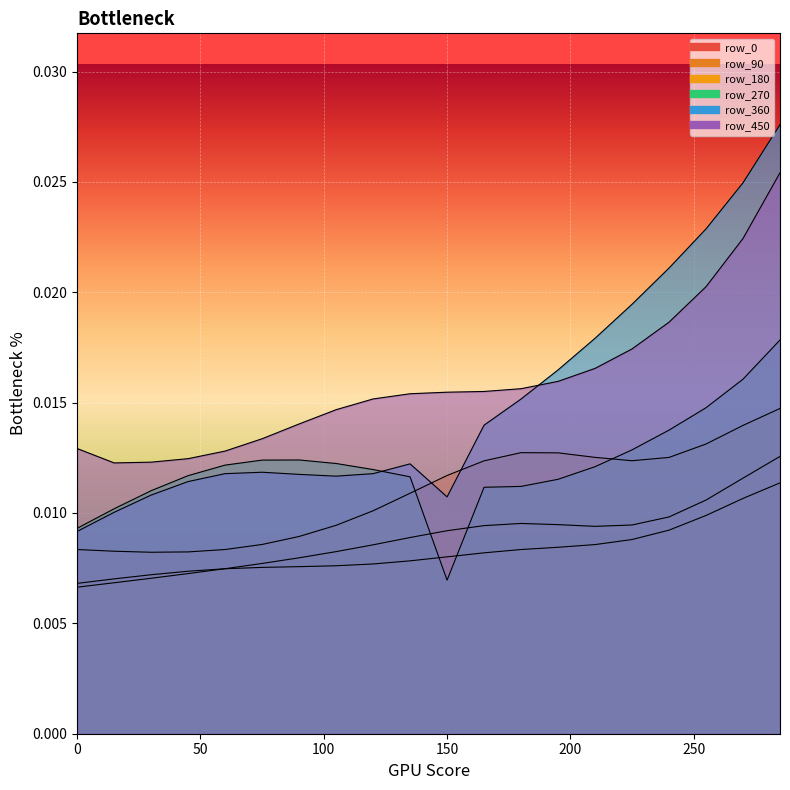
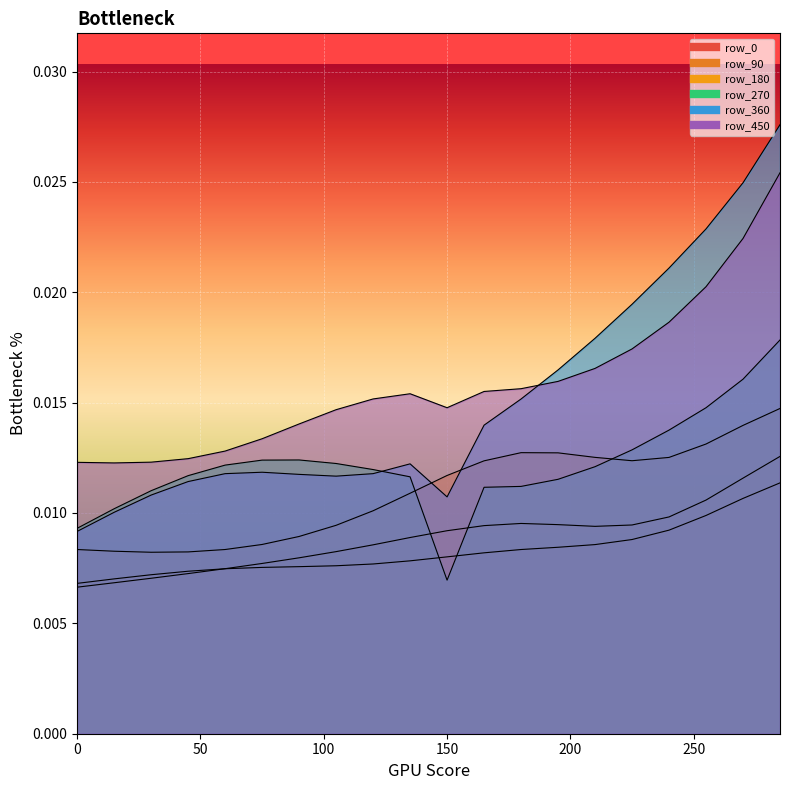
row_450, 0: 0.0129 -> 0.0123
row_450, 150: 0.0155 -> 0.0148
